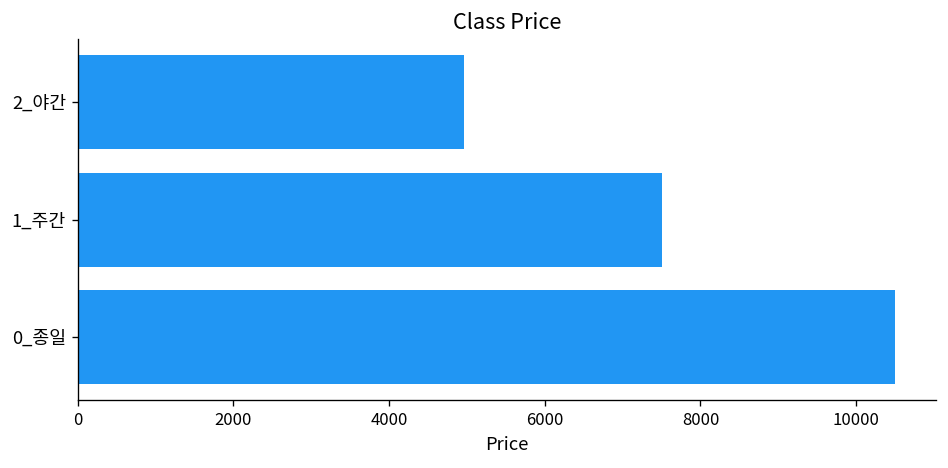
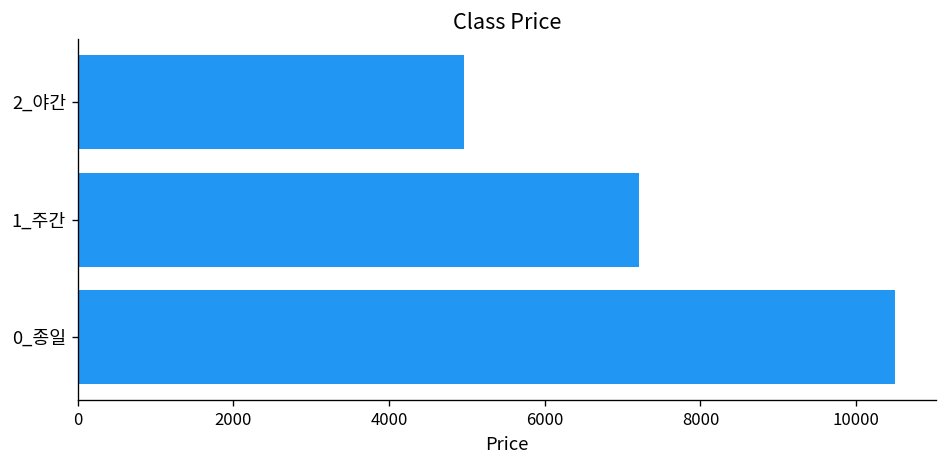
1_주간: 7500 -> 7200
